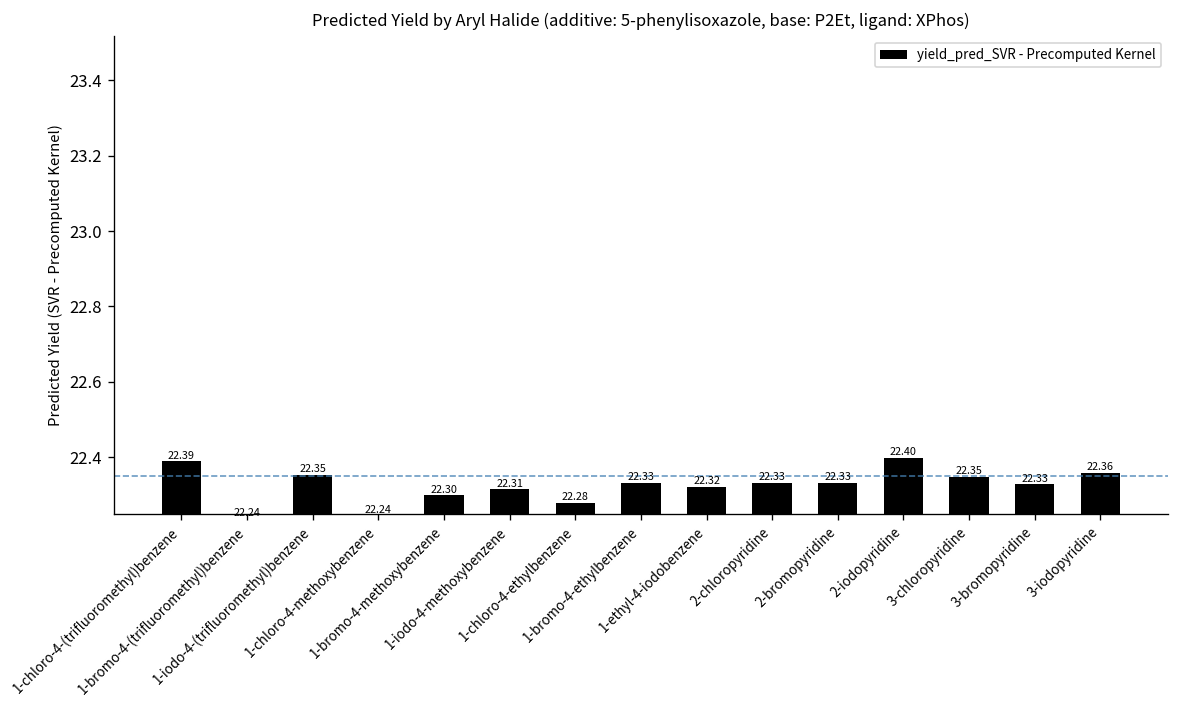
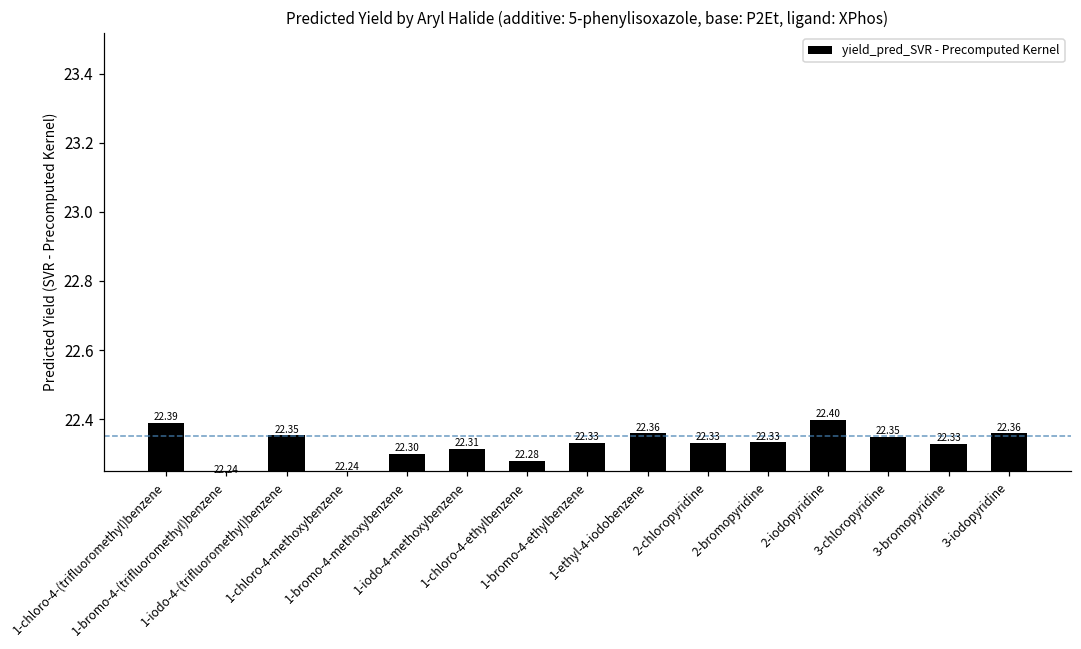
1-ethyl-4-iodobenzene: 22.32 -> 22.36
